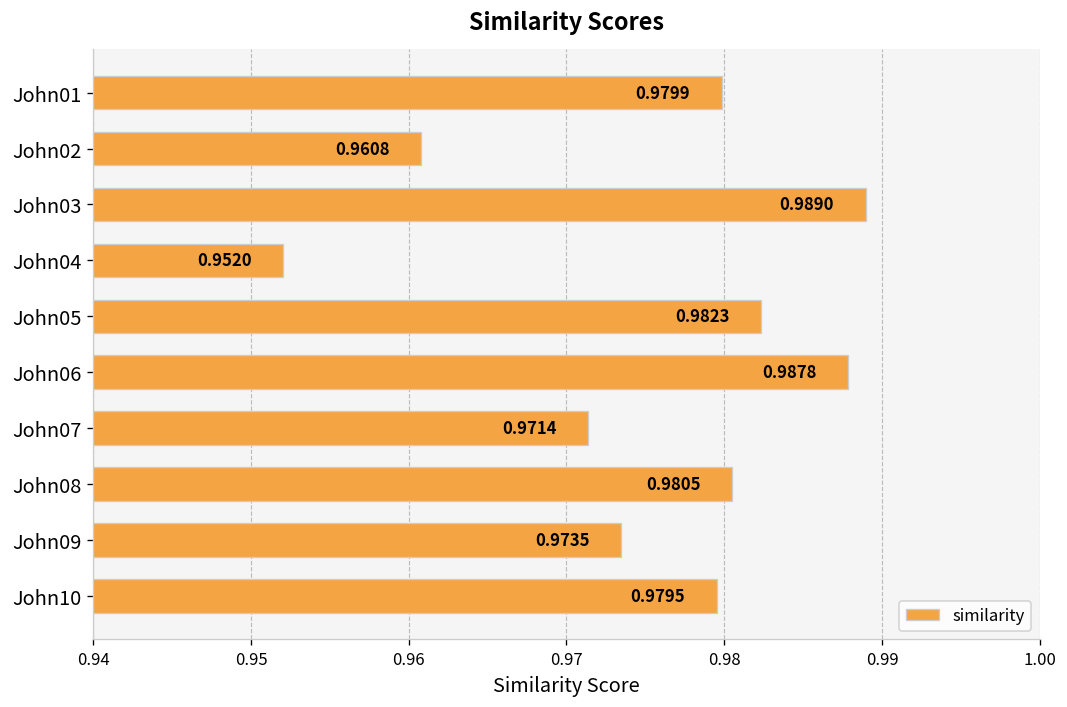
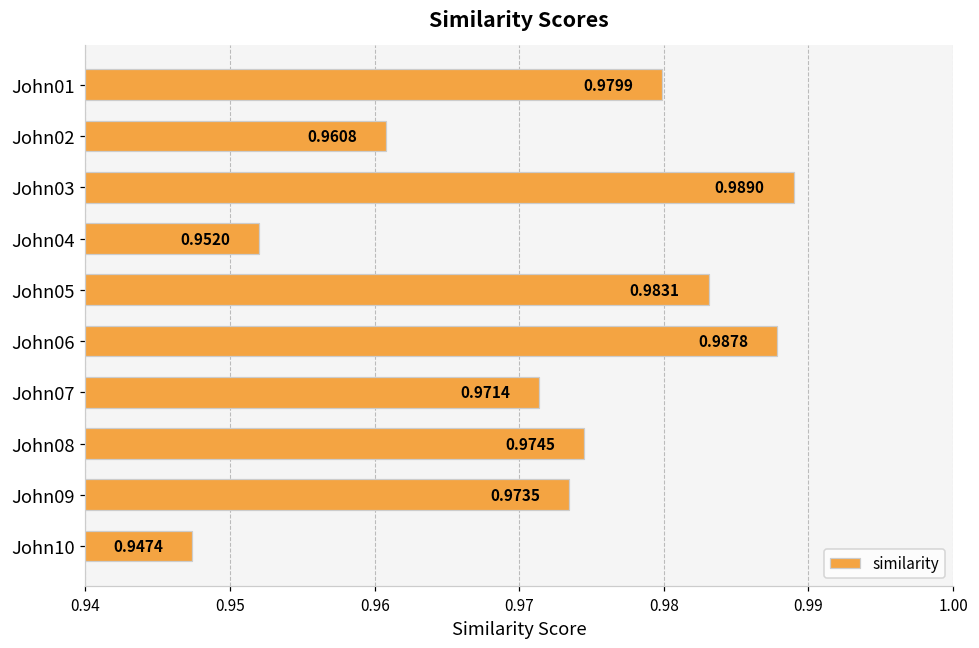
John05: 0.9823 -> 0.9831
John08: 0.9805 -> 0.9745
John10: 0.9795 -> 0.9474
